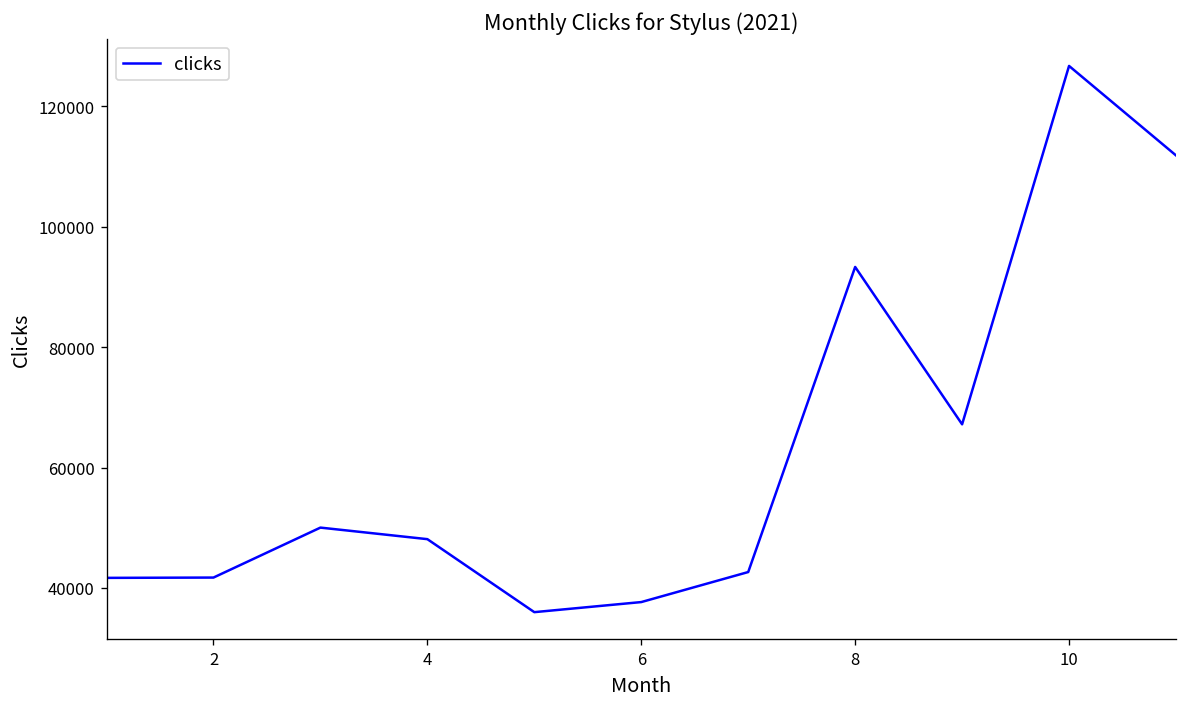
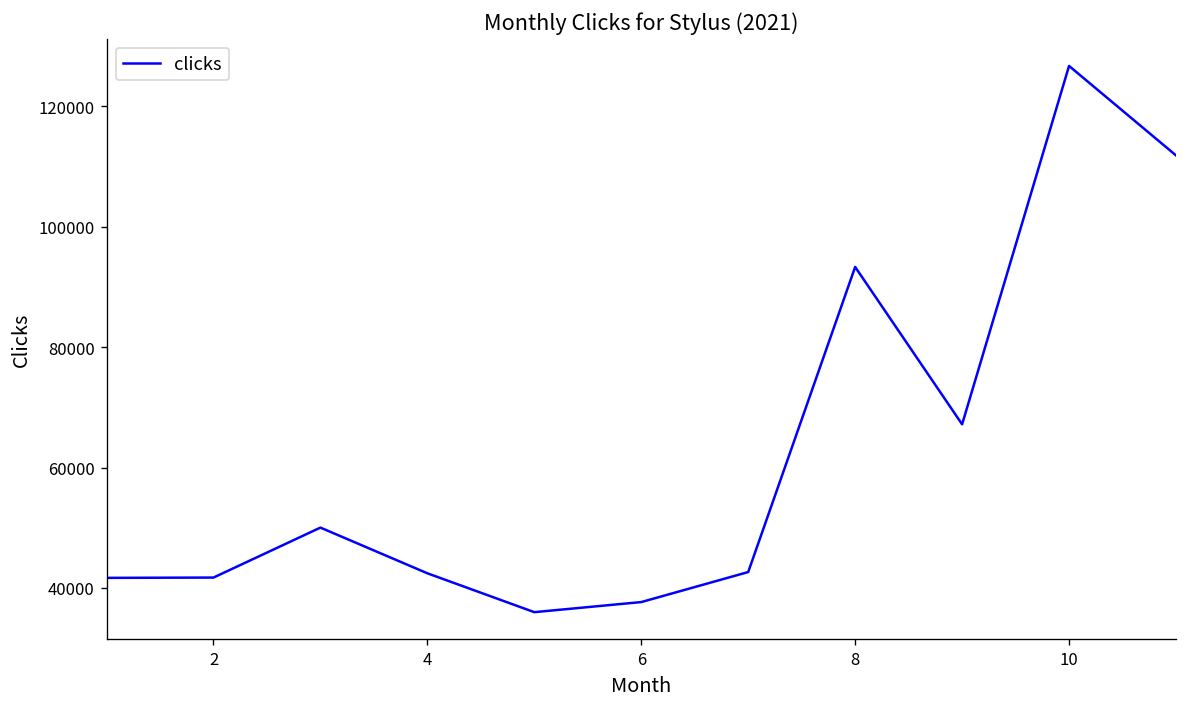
4: 48000 -> 42000
